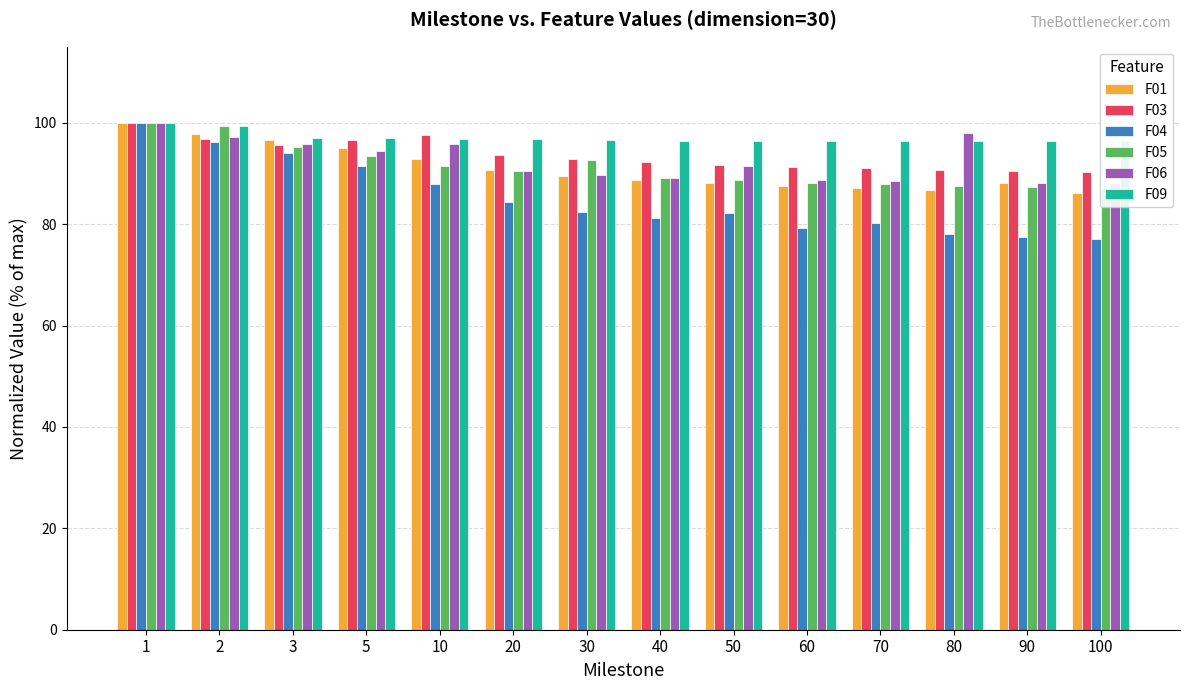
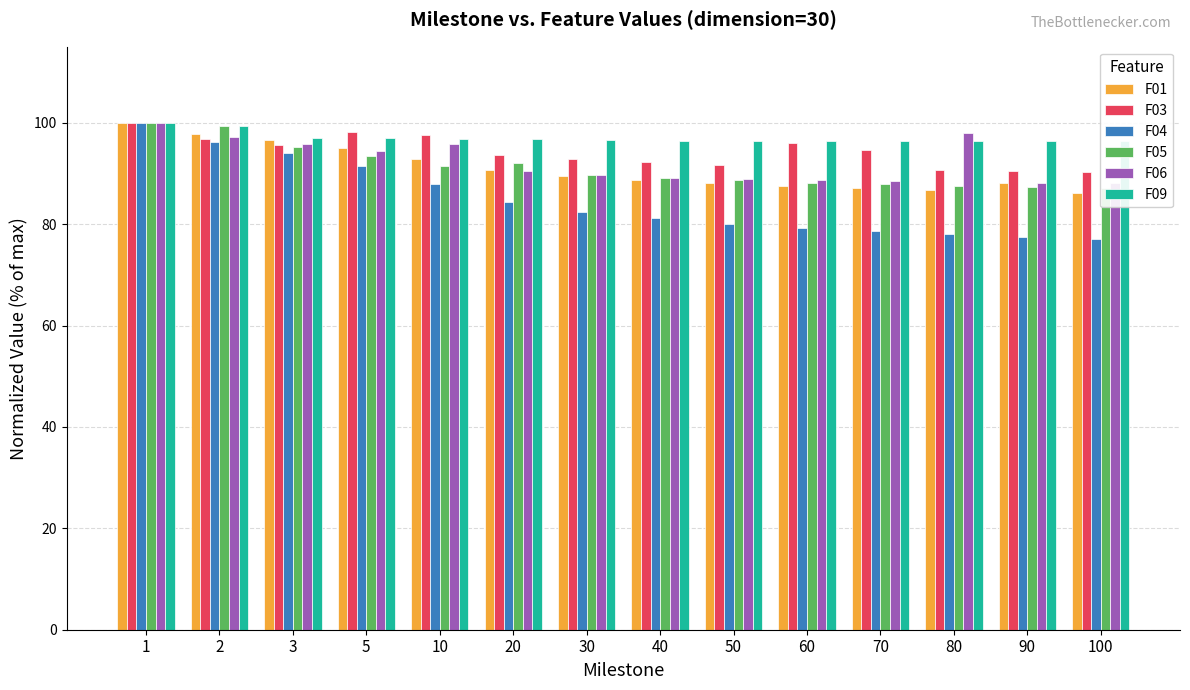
F03, 5: 97 -> 98
F05, 20: 90 -> 92
F05, 30: 93 -> 90
F04, 50: 82 -> 80
F06, 50: 91 -> 89
F03, 60: 91 -> 96
F03, 70: 91 -> 95
F04, 70: 80 -> 79
